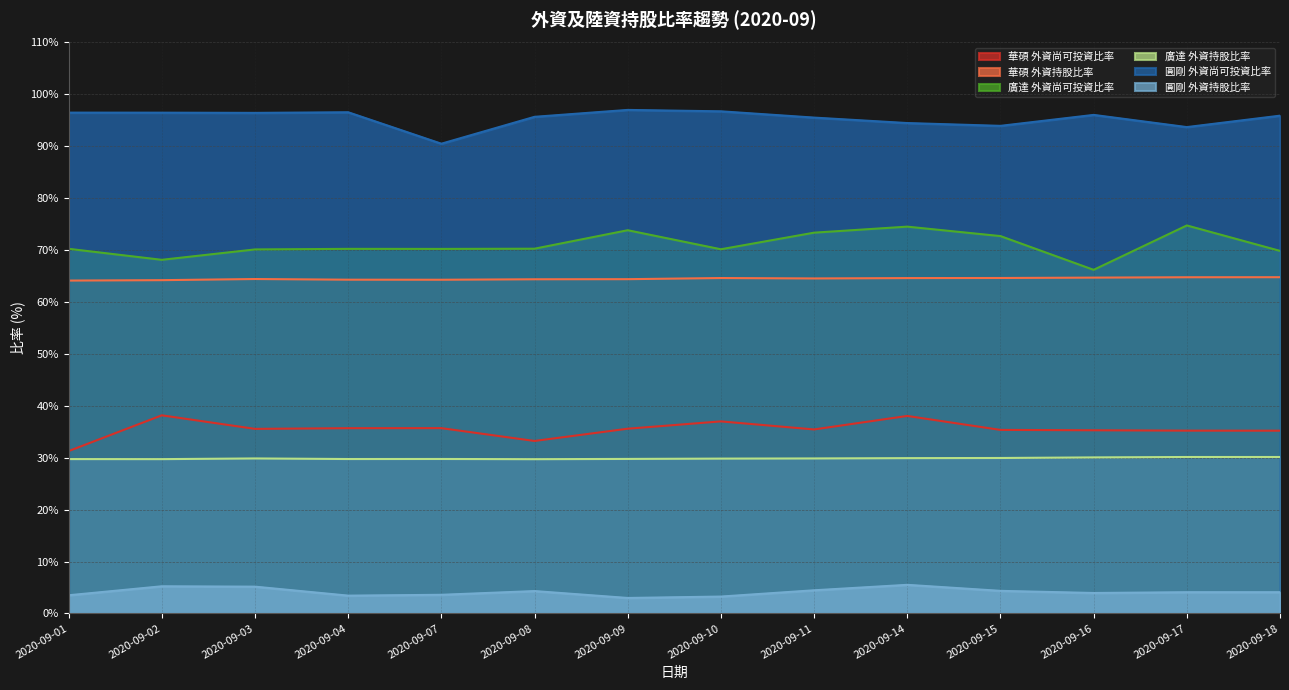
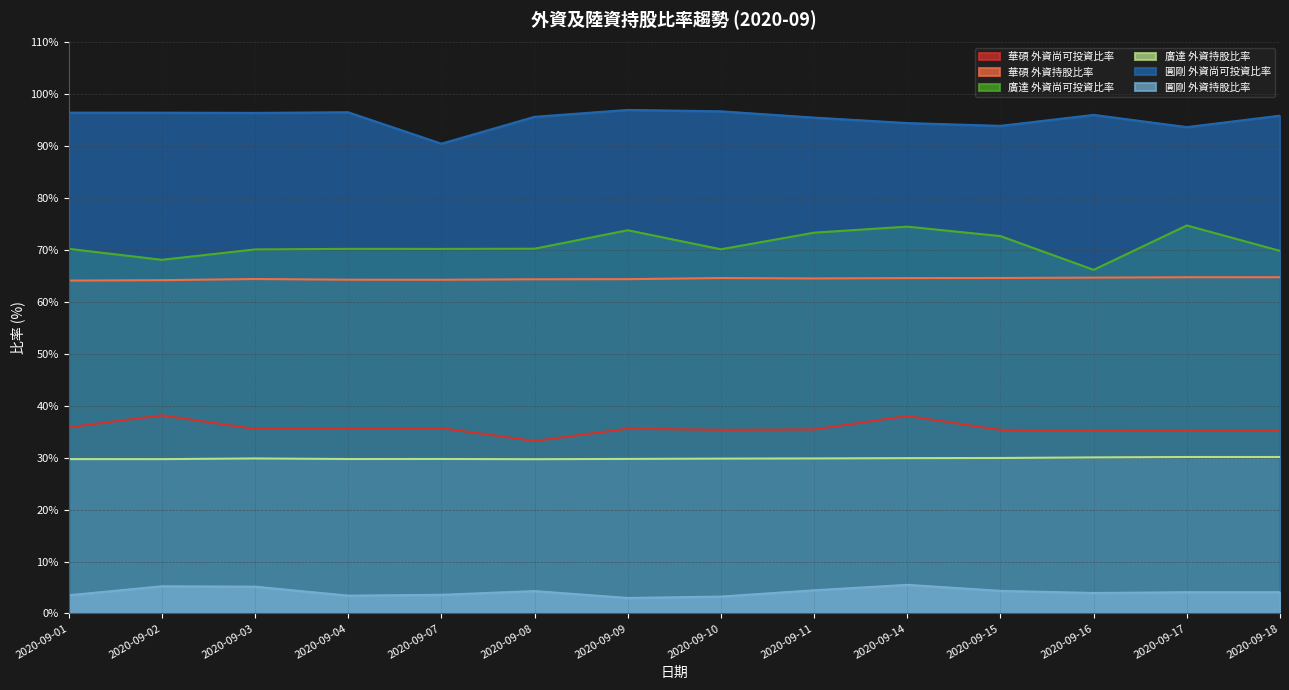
華碩 外資尚可投資比率, 2020-09-01: 31% -> 36%
華碩 外資尚可投資比率, 2020-09-10: 37% -> 35%
